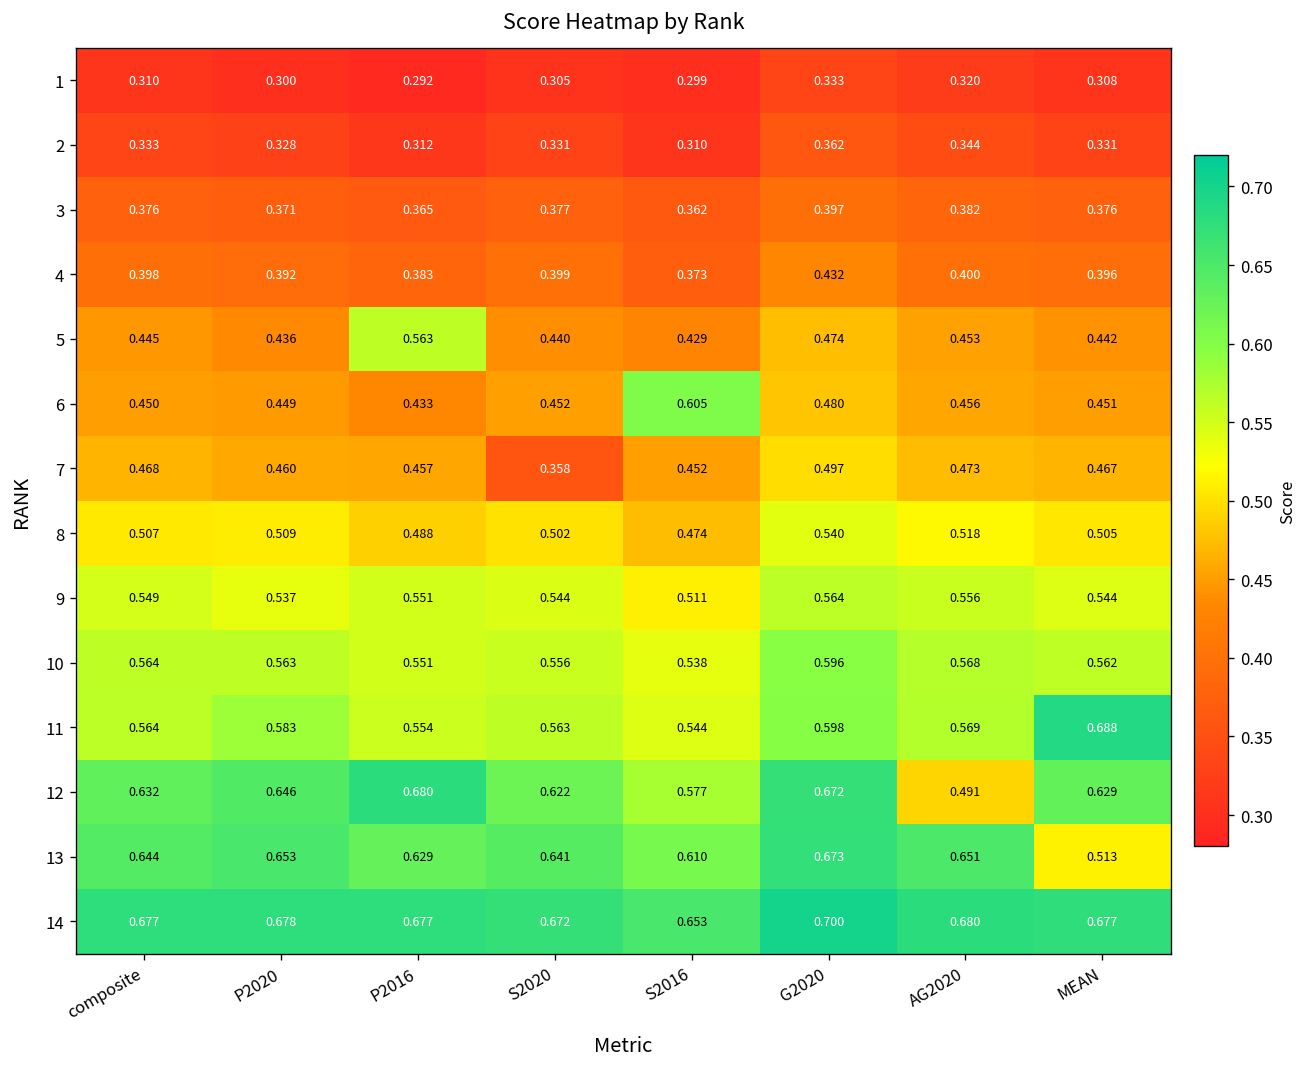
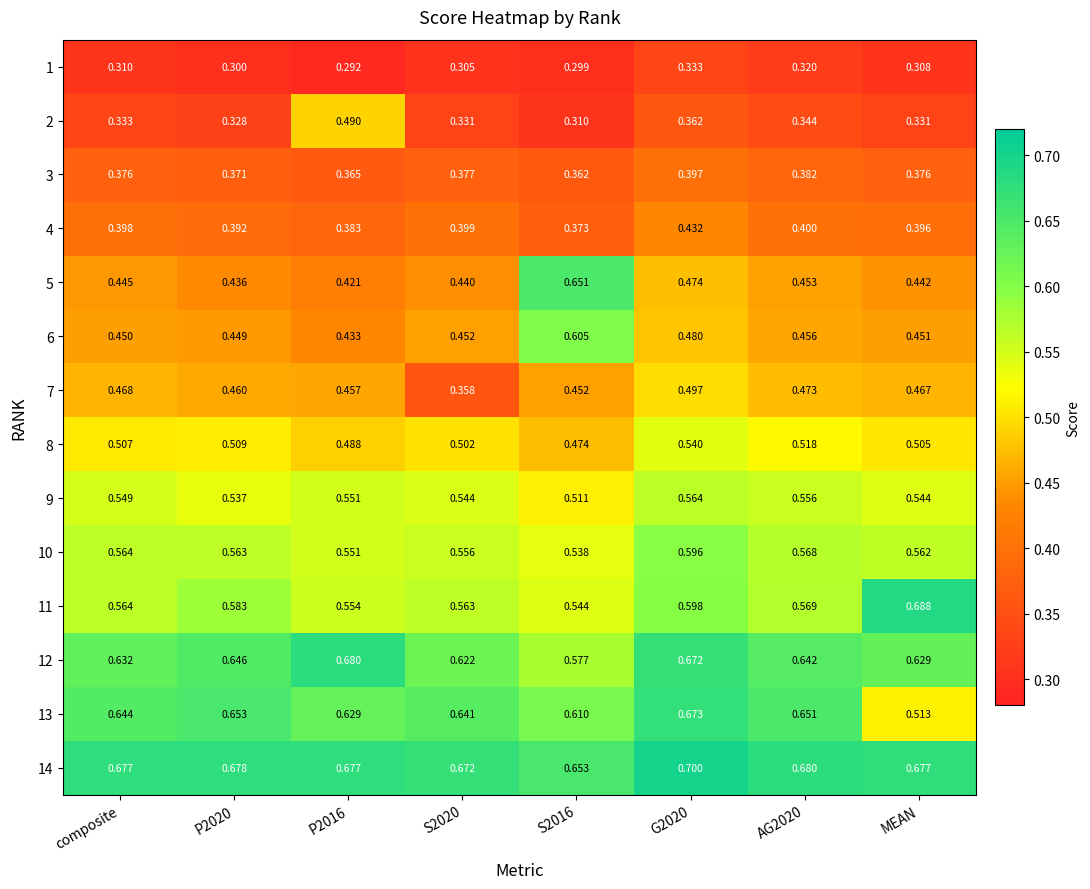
2, P2016: 0.312 -> 0.490
5, P2016: 0.563 -> 0.421
5, S2016: 0.429 -> 0.651
12, AG2020: 0.491 -> 0.642
